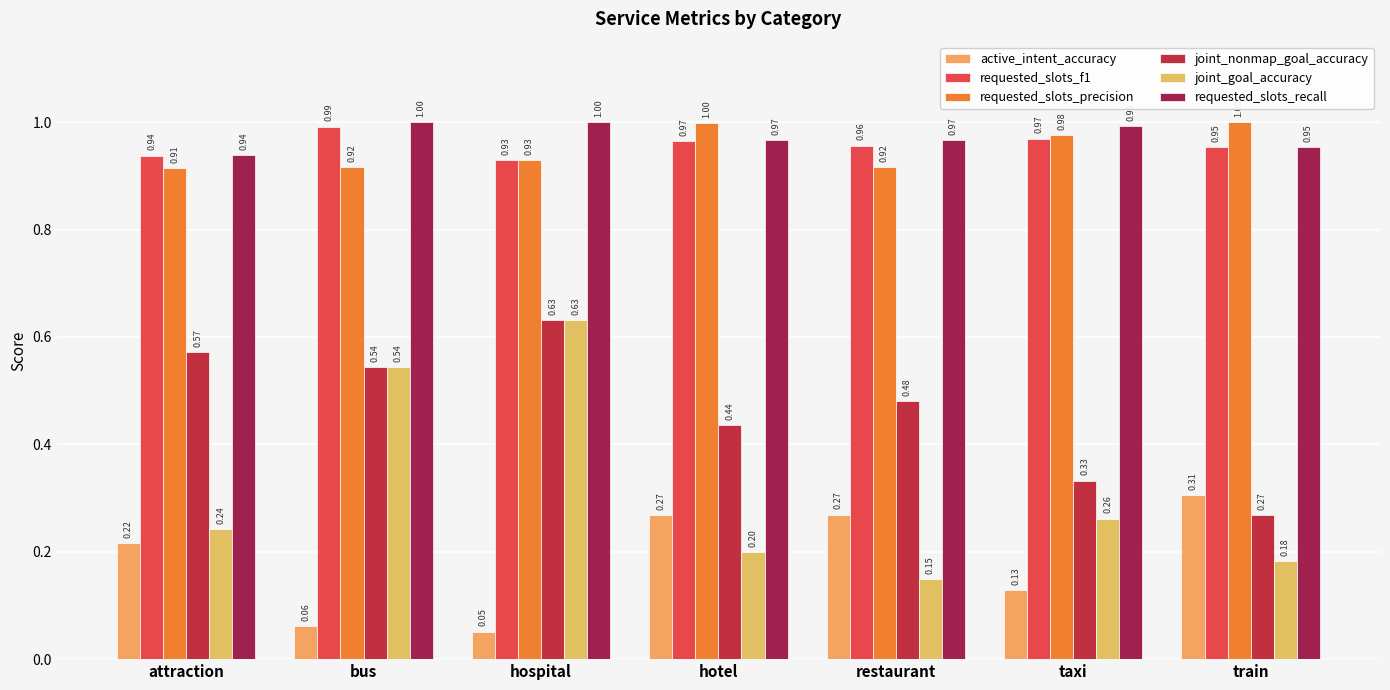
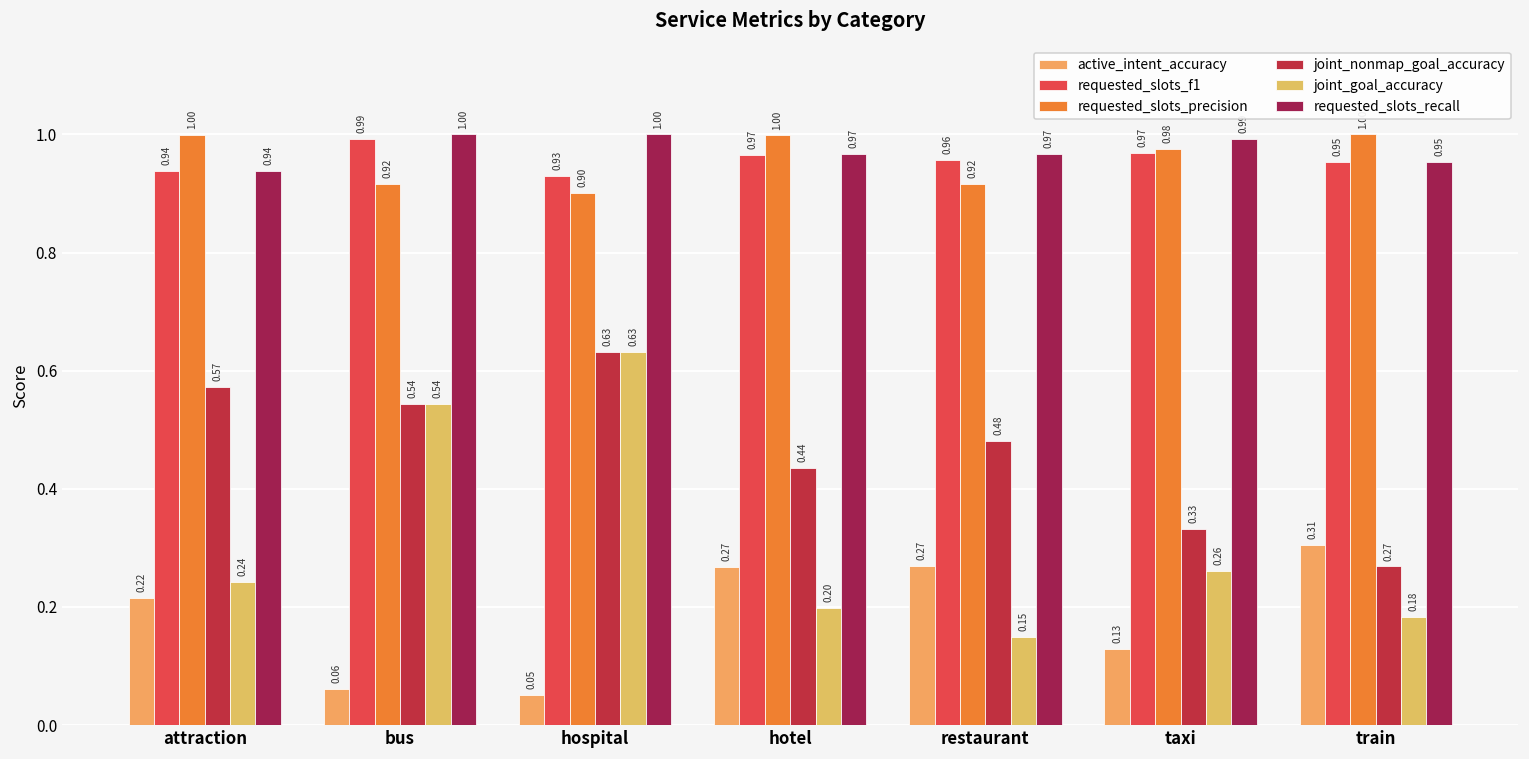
requested_slots_precision, attraction: 0.91 -> 1.00
requested_slots_precision, hospital: 0.93 -> 0.90
